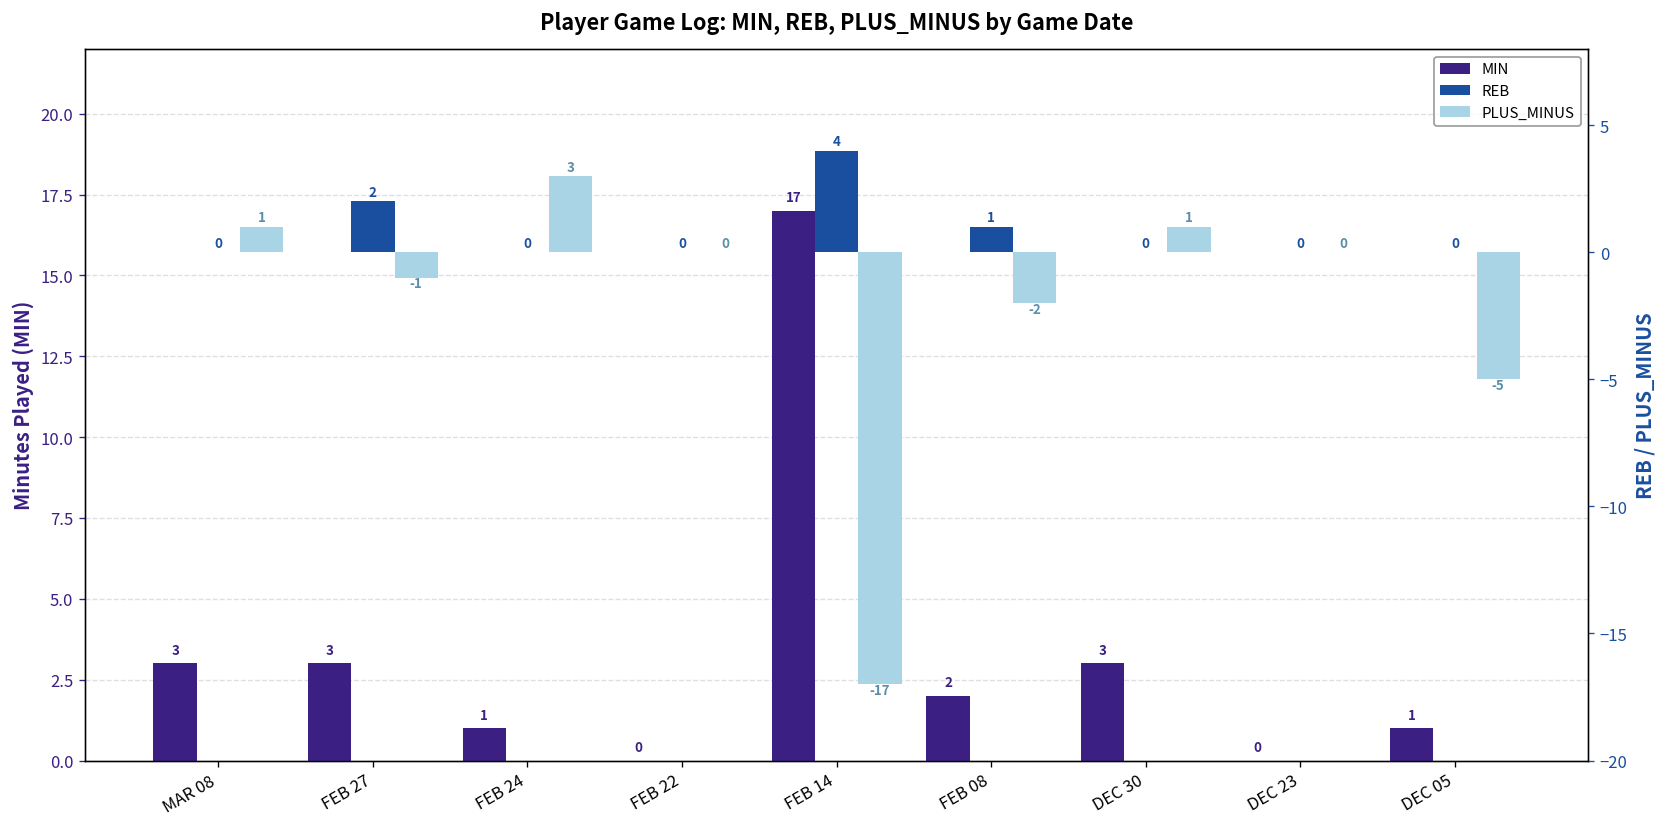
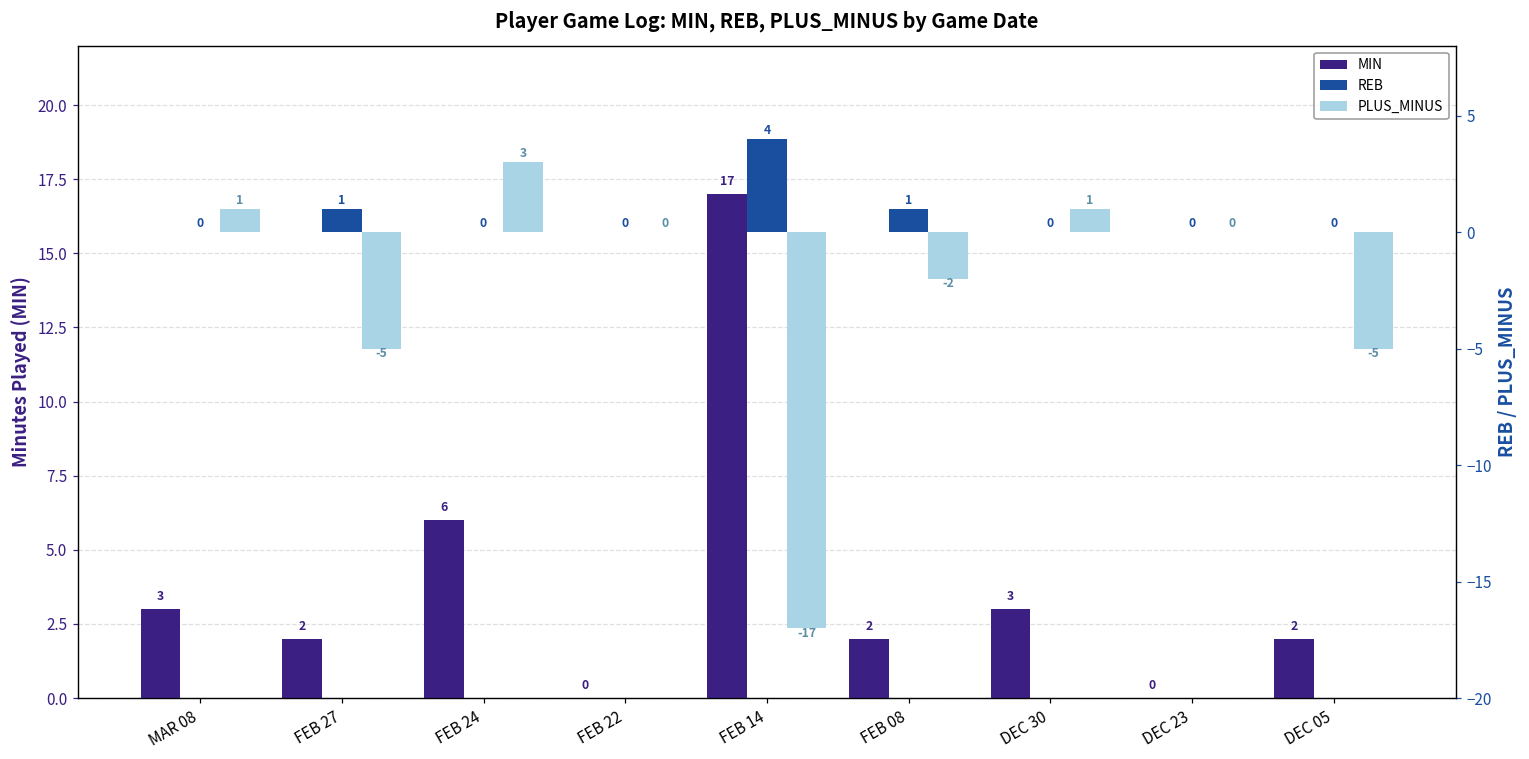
MIN, FEB 27: 3 -> 2
MIN, FEB 24: 1 -> 6
MIN, DEC 05: 1 -> 2
REB, FEB 27: 2 -> 1
PLUS_MINUS, FEB 27: -1 -> -5
